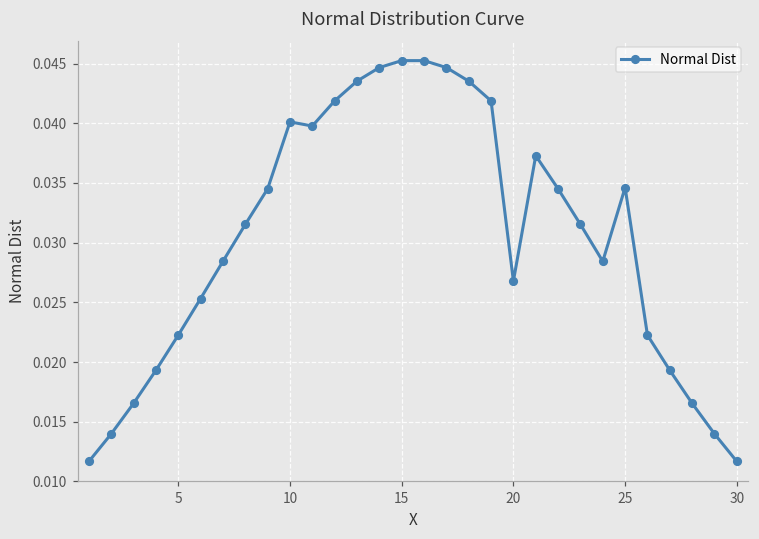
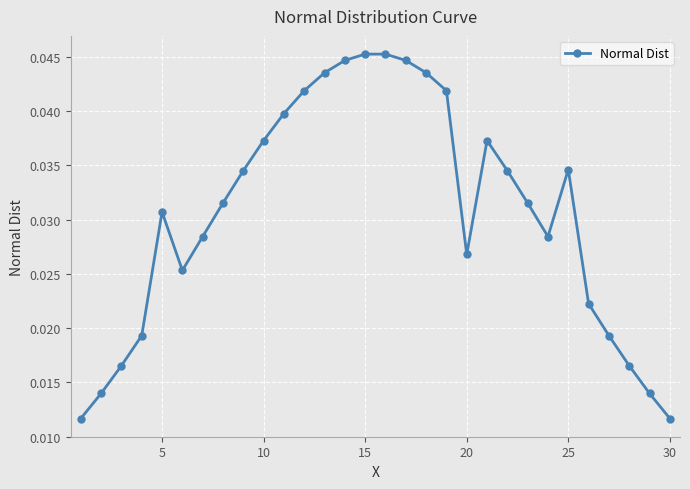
5: 0.0223 -> 0.0307
10: 0.0401 -> 0.0373
